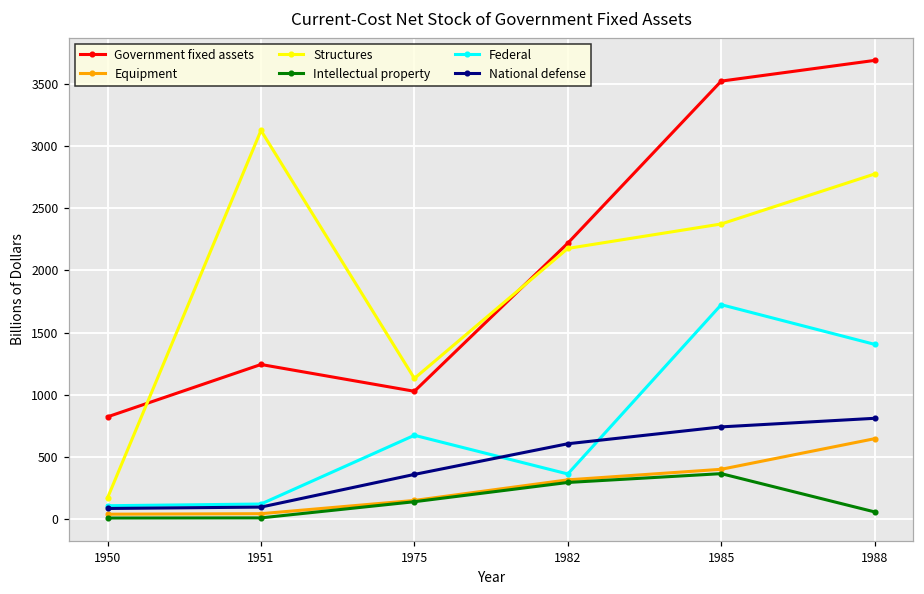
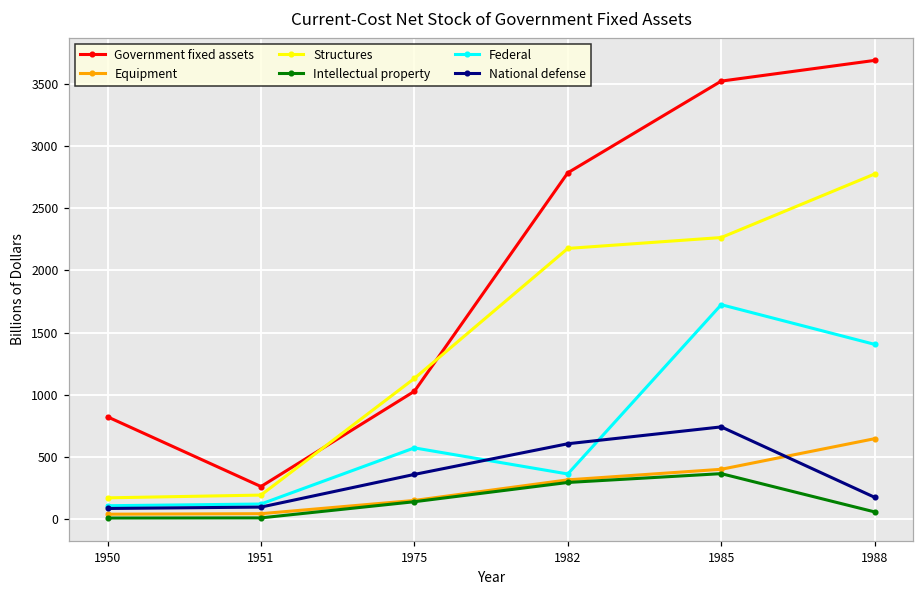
Government fixed assets, 1951: 1240 -> 260
Structures, 1951: 3130 -> 190
Federal, 1975: 670 -> 570
Government fixed assets, 1982: 2220 -> 2790
Structures, 1985: 2370 -> 2270
National defense, 1988: 810 -> 170
